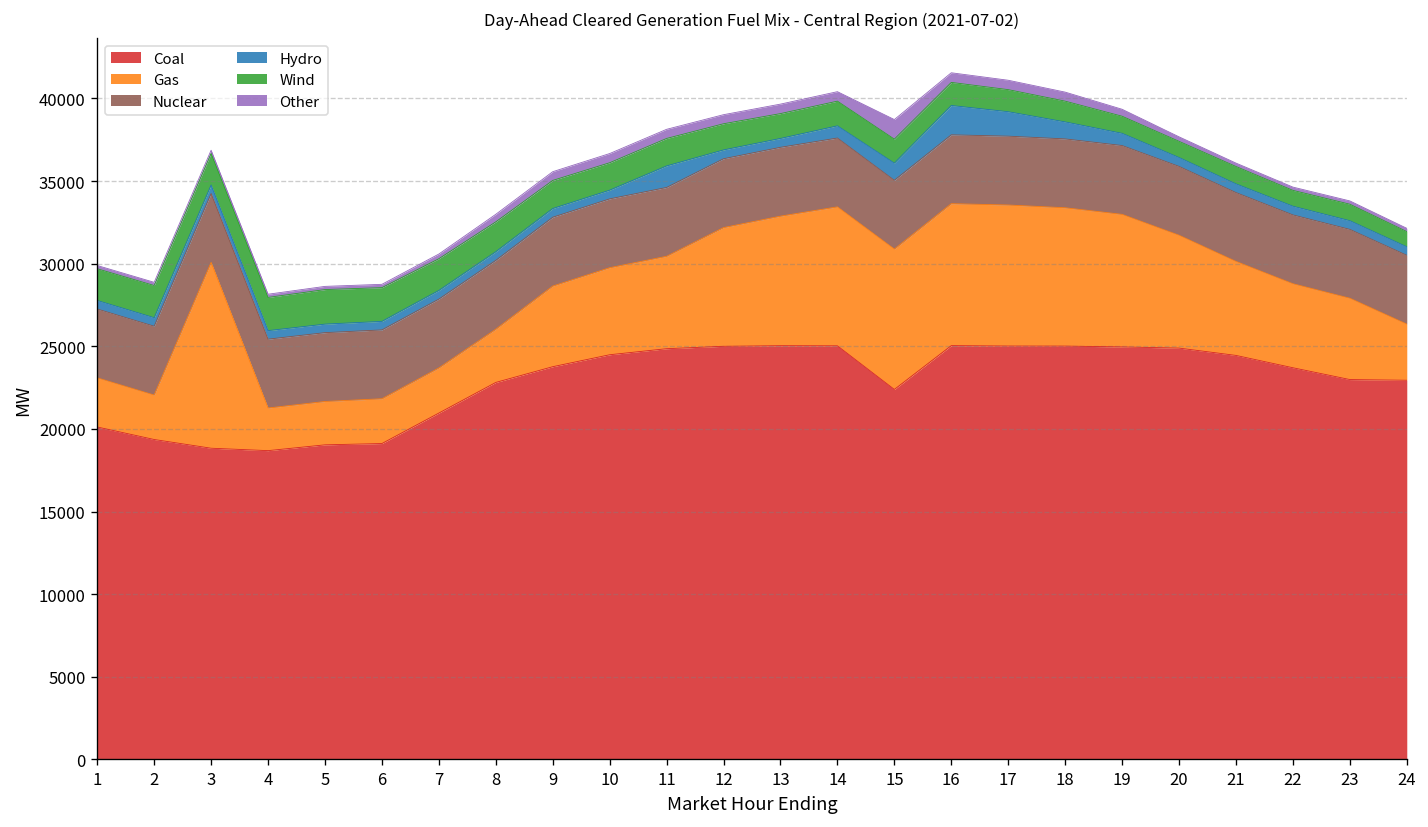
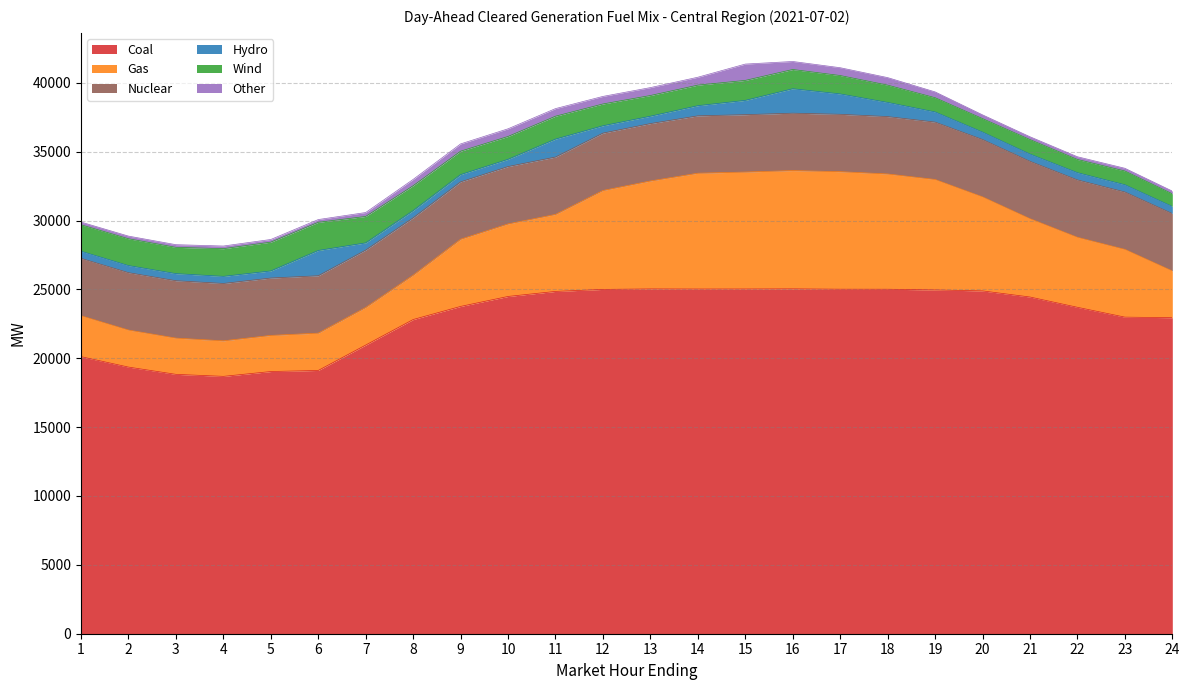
Gas, 3: 11200 -> 2600
Hydro, 6: 500 -> 1800
Coal, 15: 22400 -> 25000
